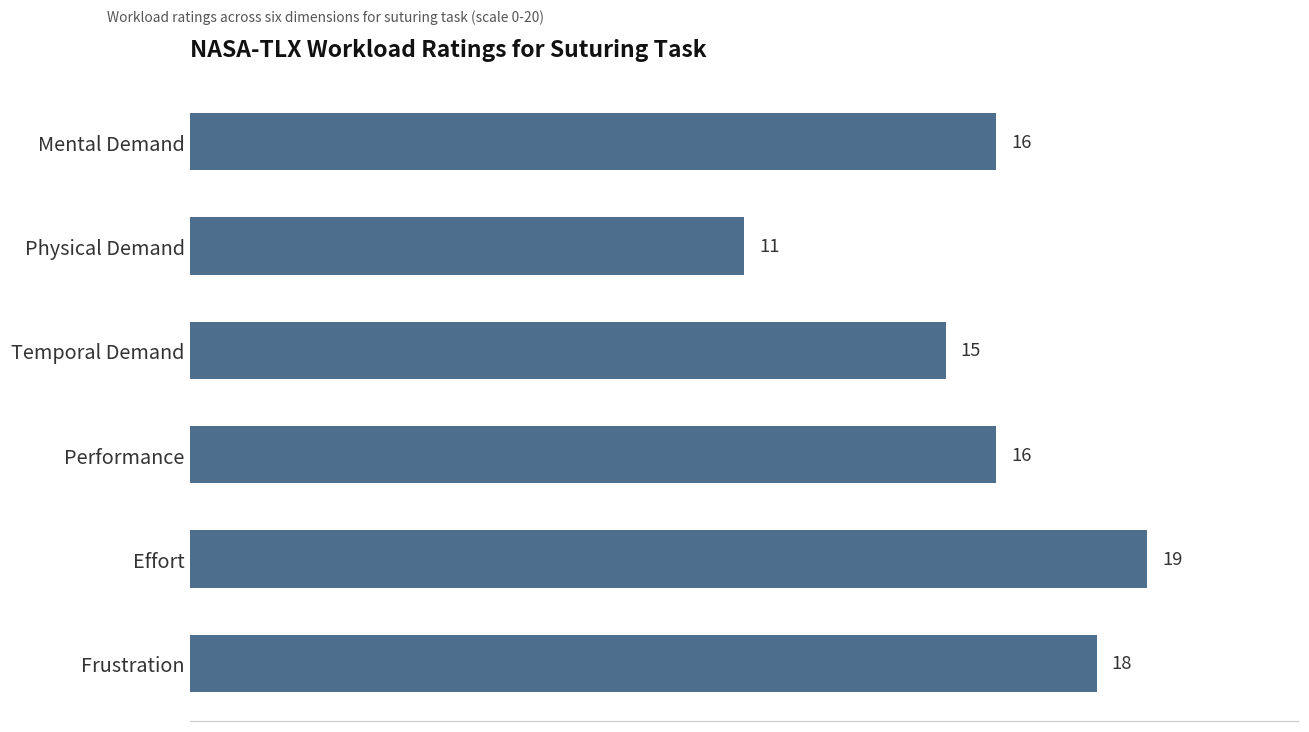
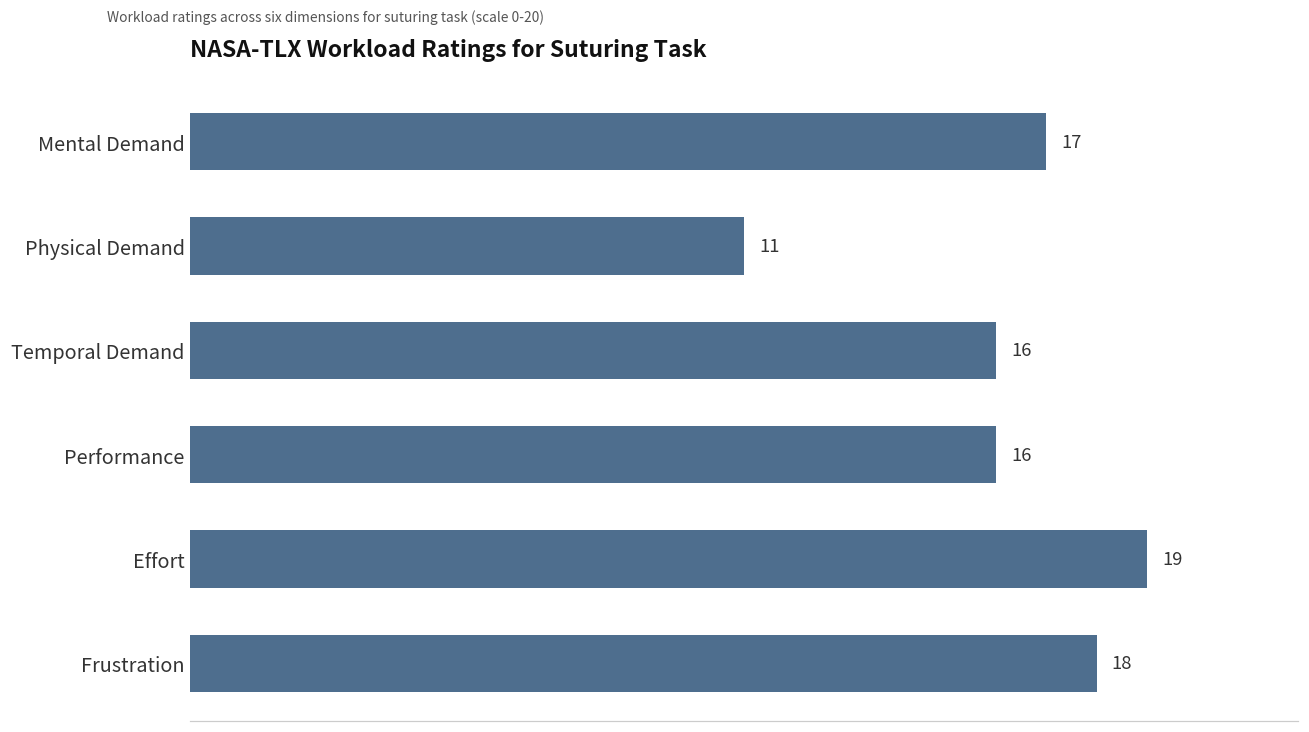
Mental Demand: 16 -> 17
Temporal Demand: 15 -> 16
